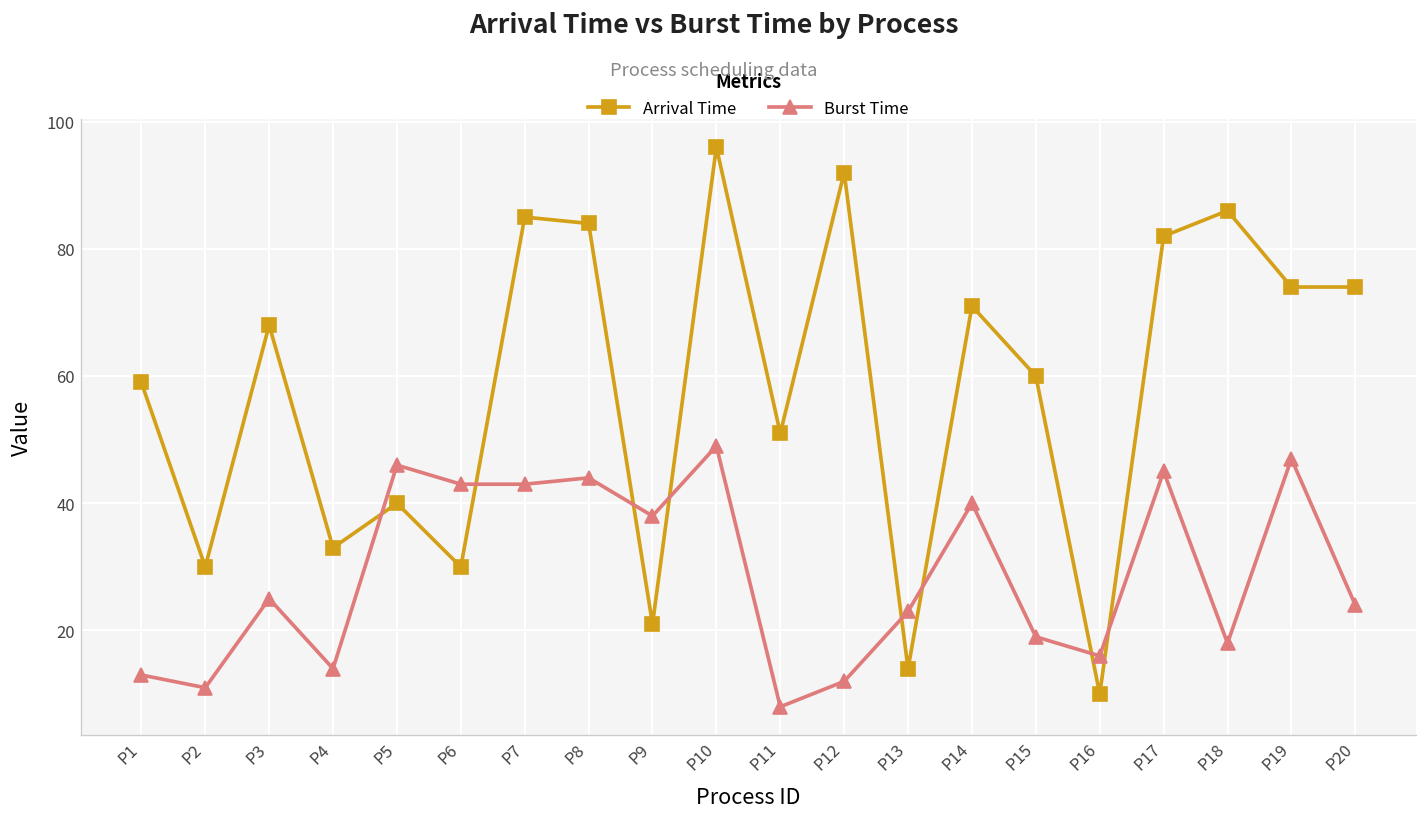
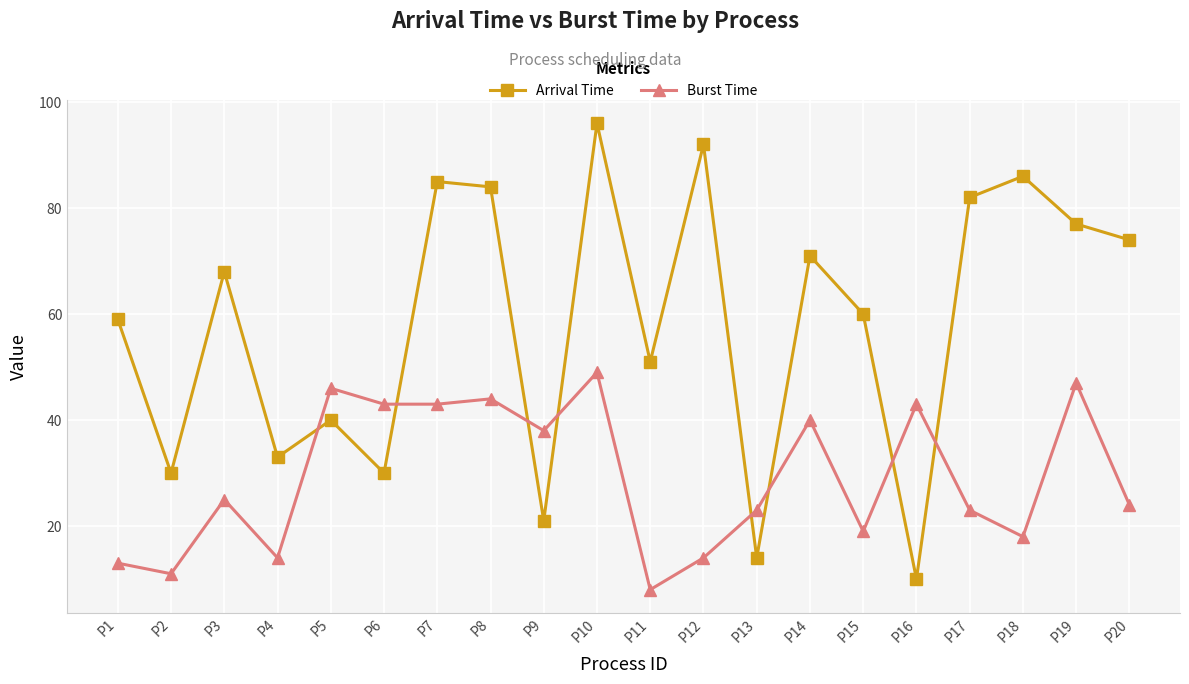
Burst Time, P12: 12 -> 14
Burst Time, P16: 16 -> 43
Burst Time, P17: 45 -> 23
Arrival Time, P19: 74 -> 77
